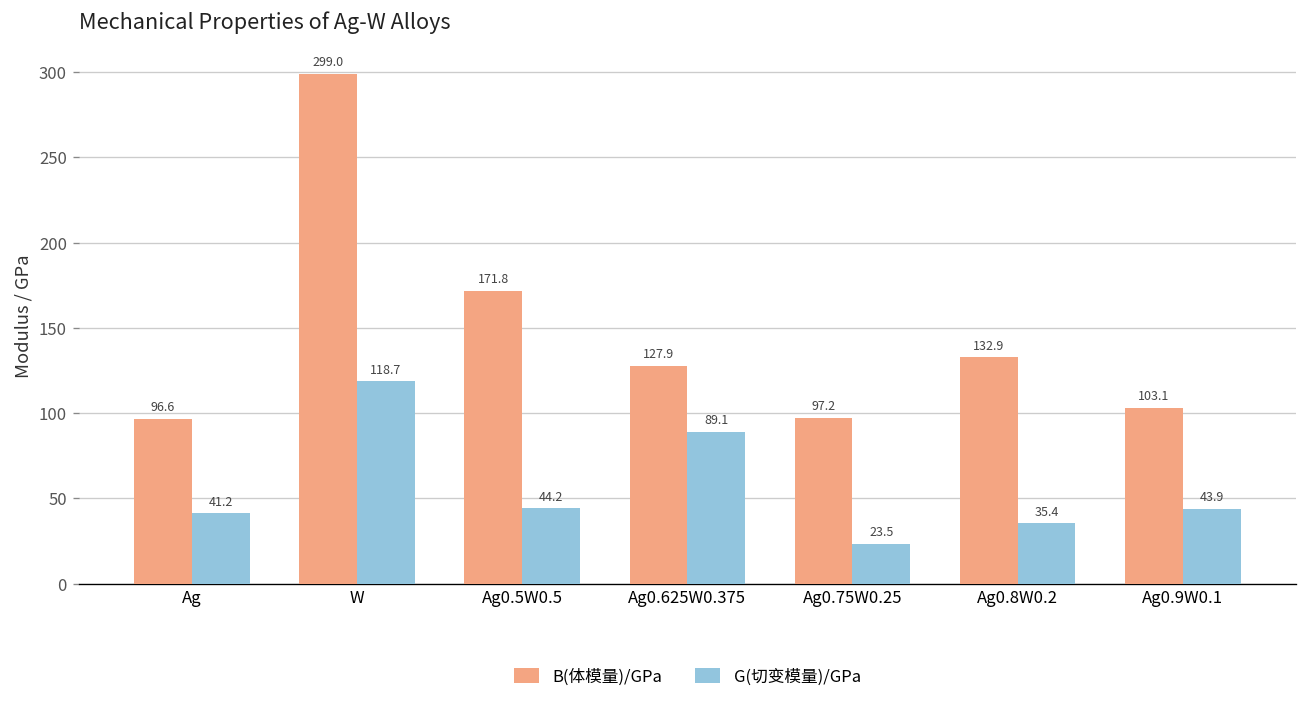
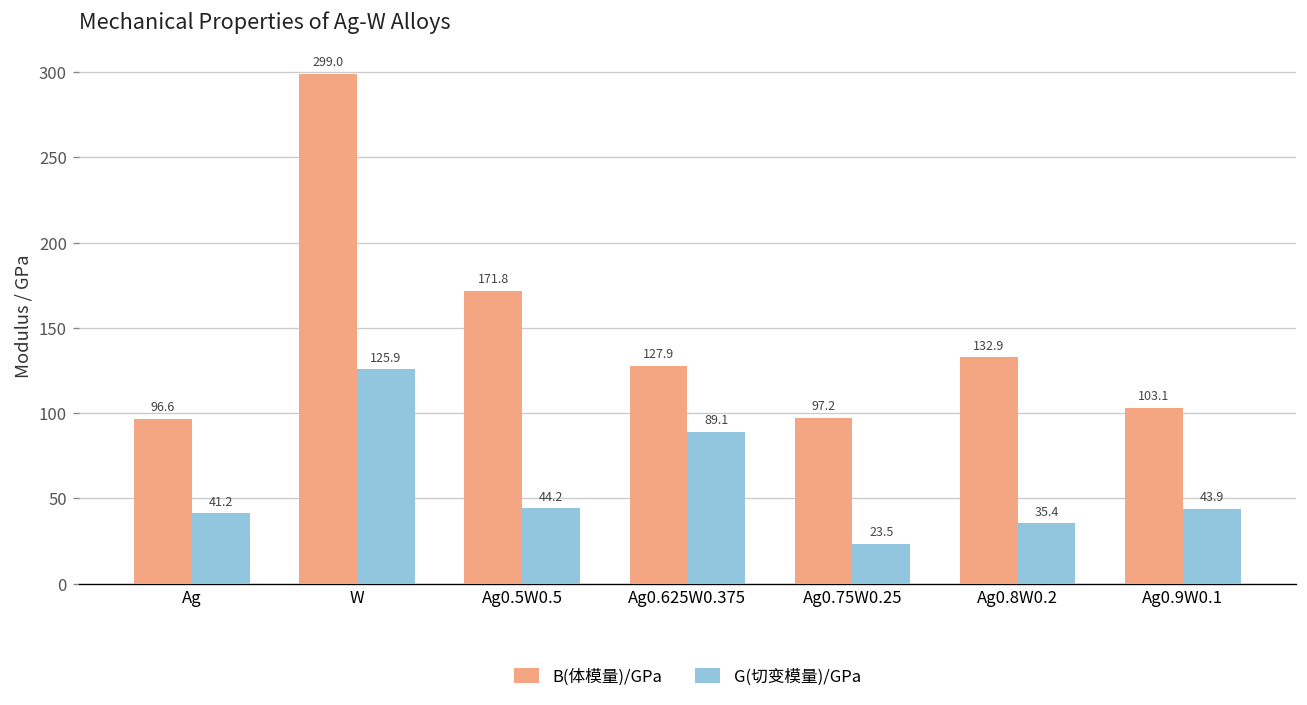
G(切变模量)/GPa, W: 118.7 -> 125.9
